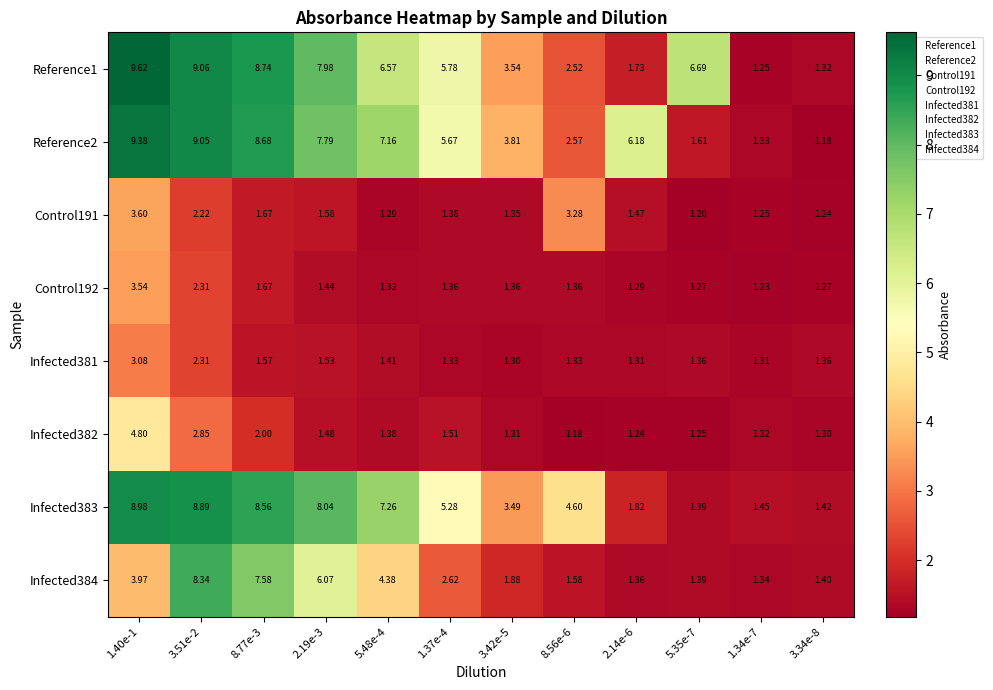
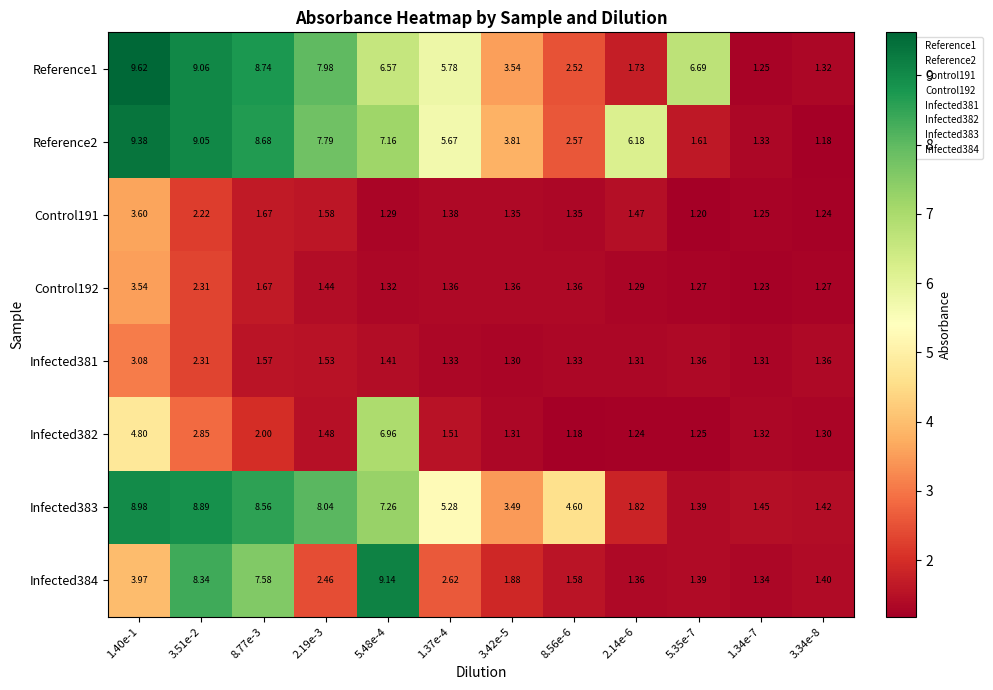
Control191, 8.56e-6: 3.28 -> 1.35
Infected382, 5.48e-4: 1.38 -> 6.96
Infected384, 2.19e-3: 6.07 -> 2.46
Infected384, 5.48e-4: 4.38 -> 9.14
